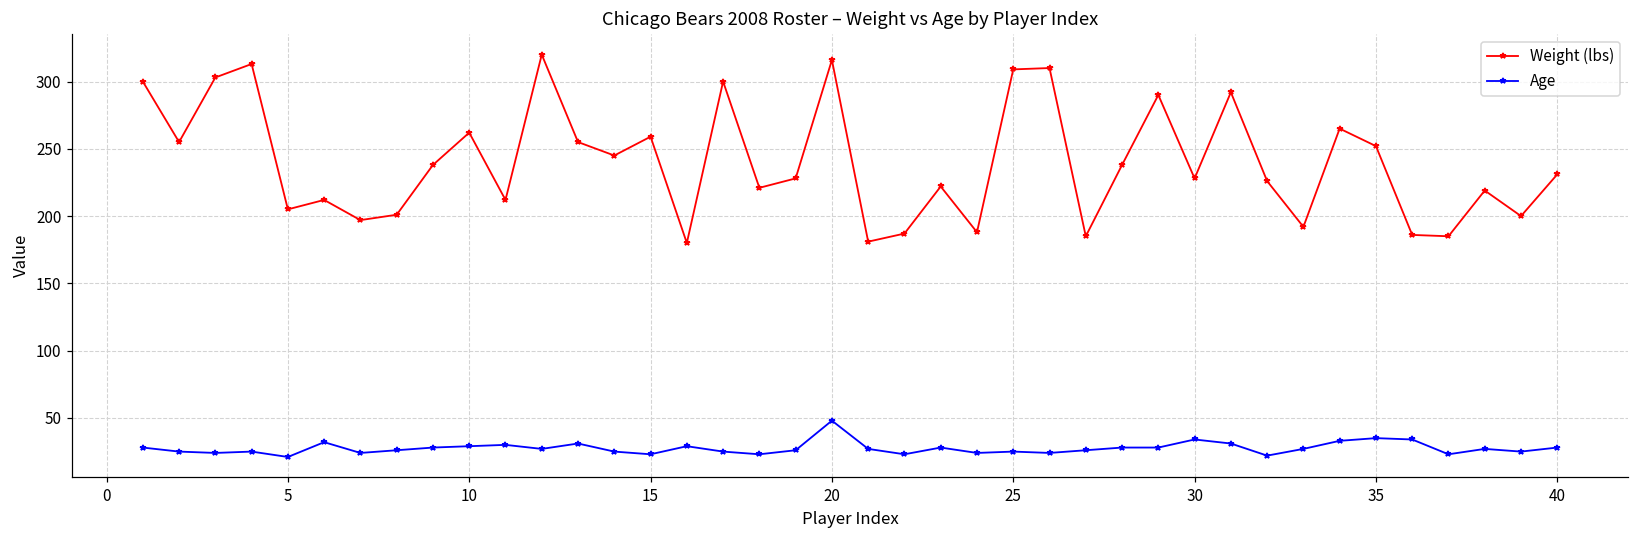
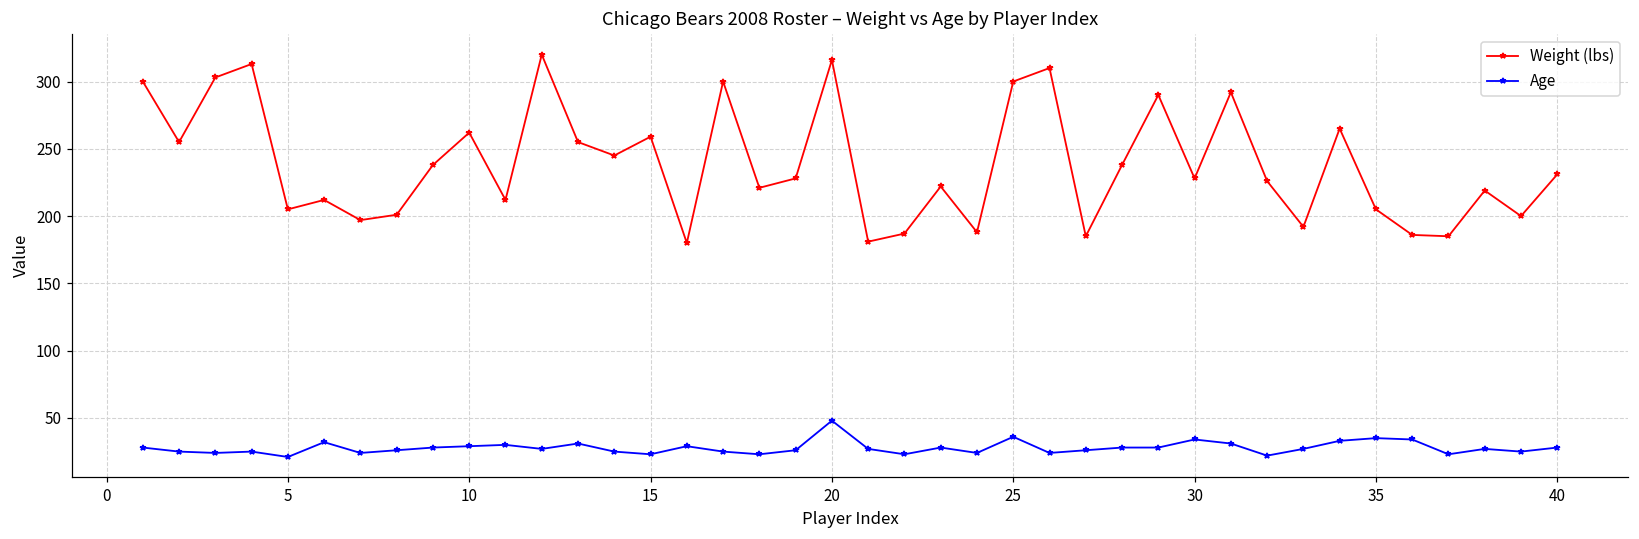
Weight (lbs), 25: 309 -> 300
Age, 25: 25 -> 36
Weight (lbs), 35: 252 -> 205
